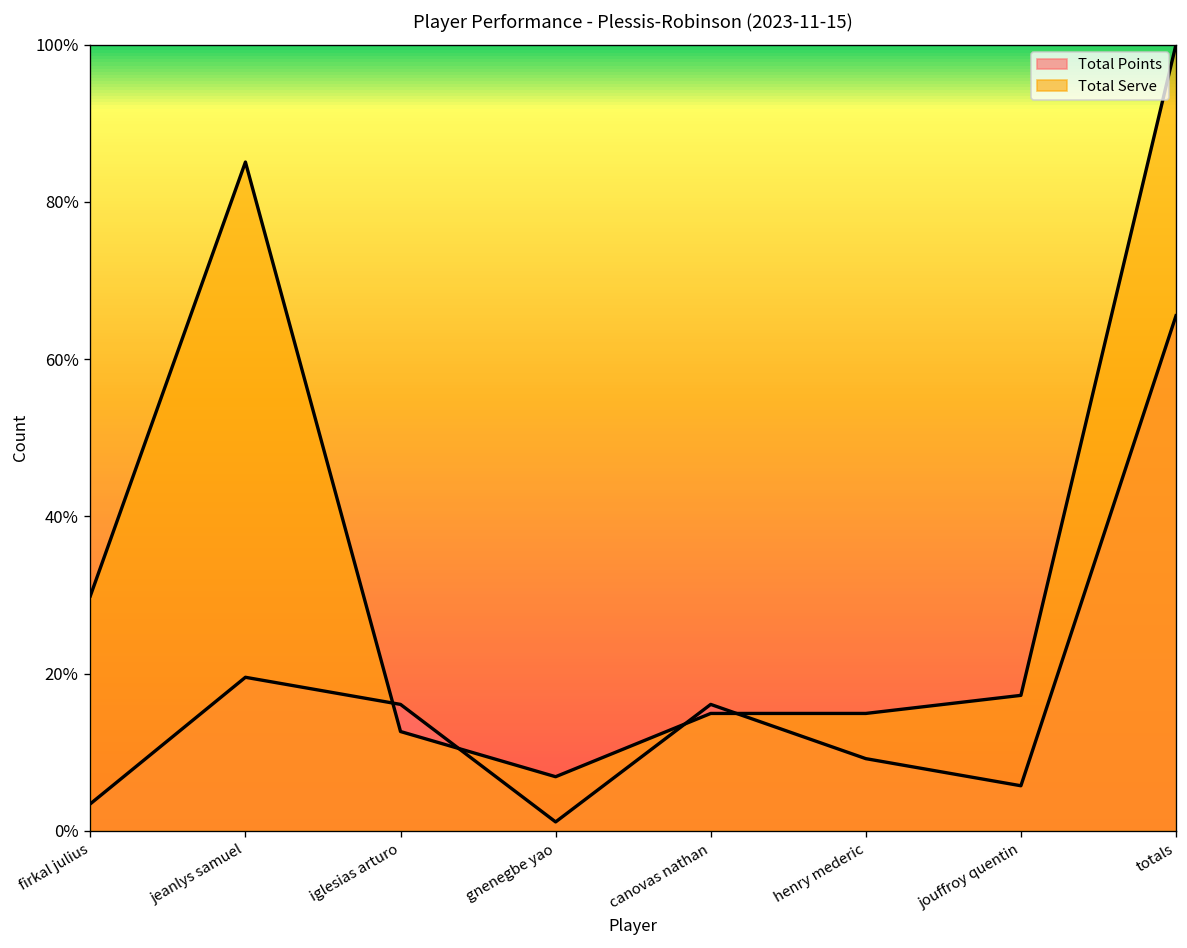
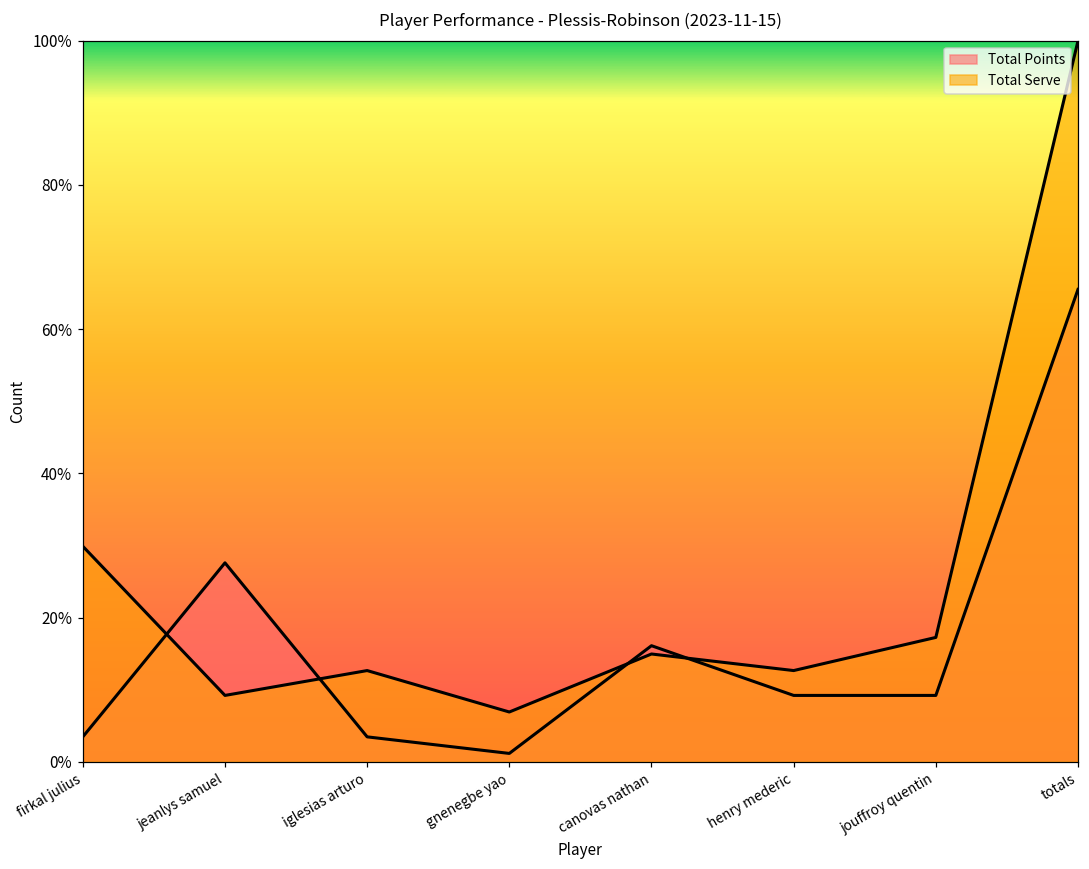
Total Points, jeanlys samuel: 20% -> 28%
Total Serve, jeanlys samuel: 85% -> 9%
Total Points, iglesias arturo: 16% -> 3%
Total Serve, henry mederic: 15% -> 13%
Total Points, jouffroy quentin: 6% -> 9%
